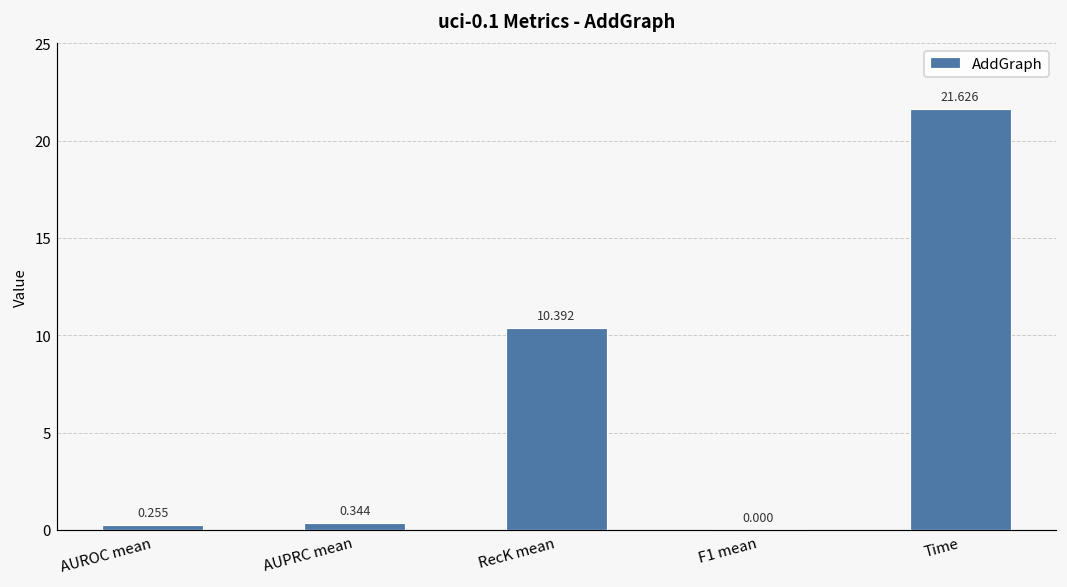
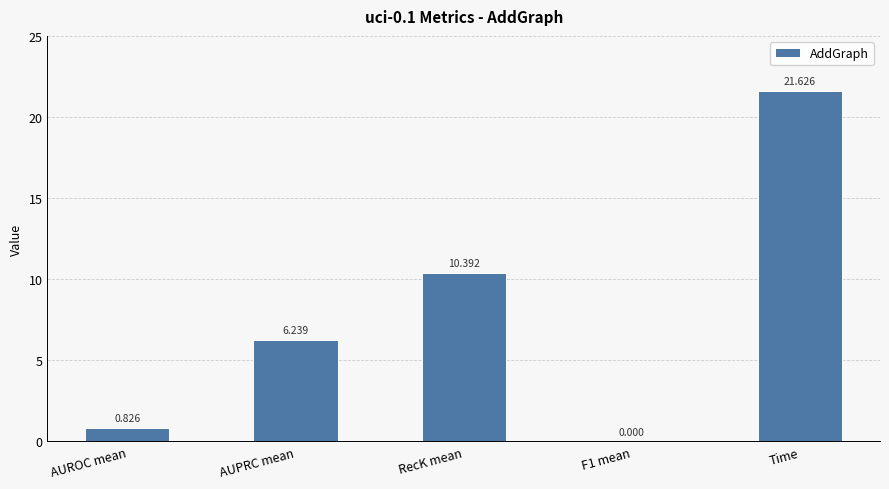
AUROC mean: 0.255 -> 0.826
AUPRC mean: 0.344 -> 6.239
